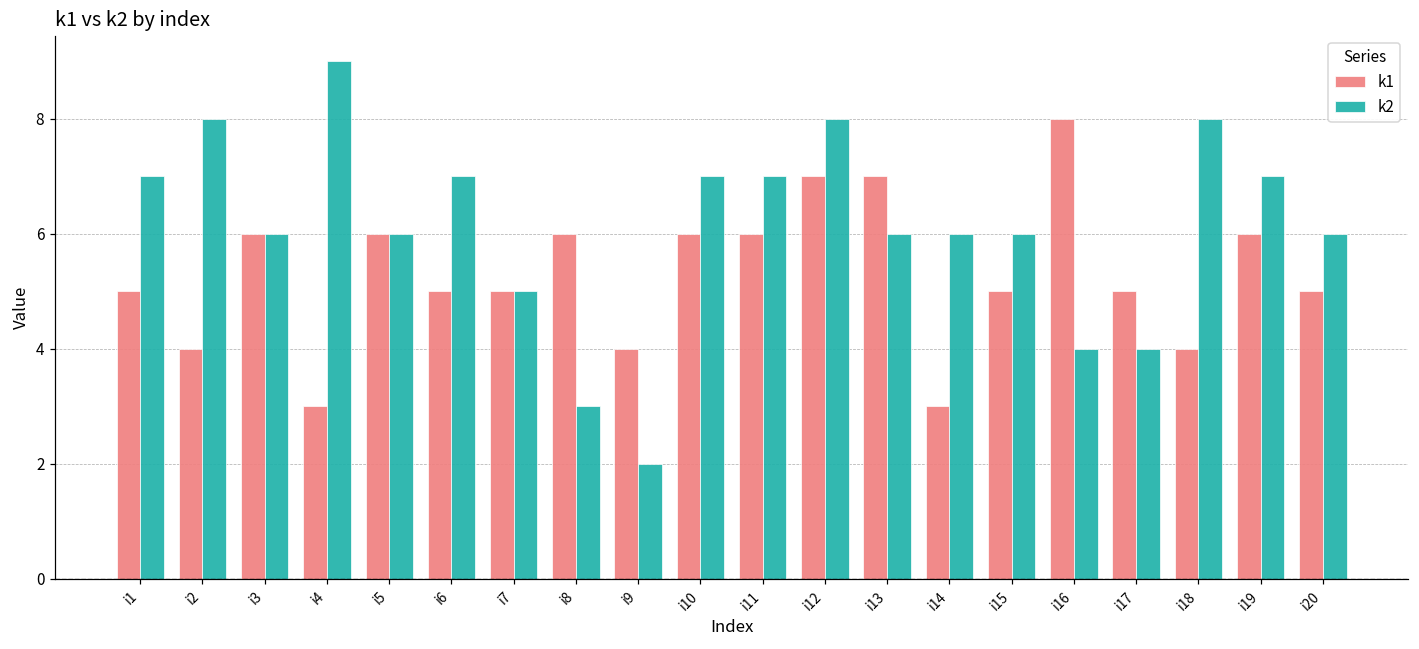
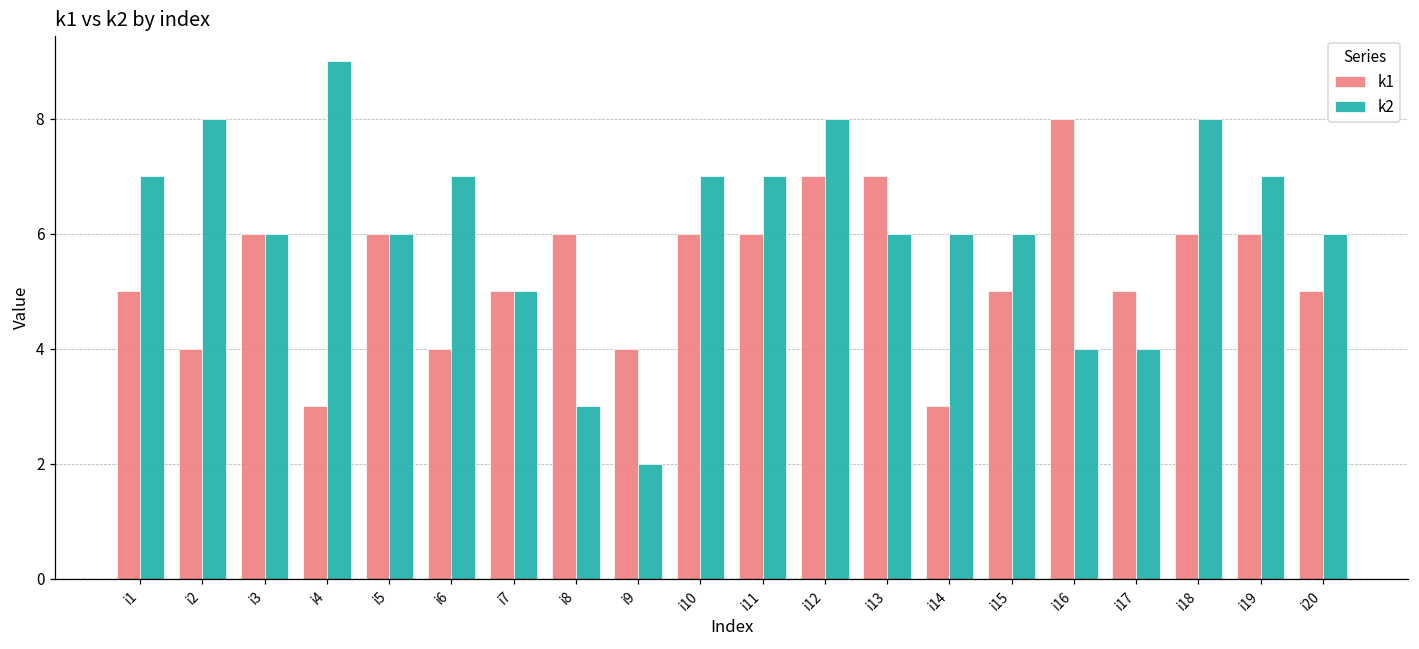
k1, i6: 5 -> 4
k1, i18: 4 -> 6
